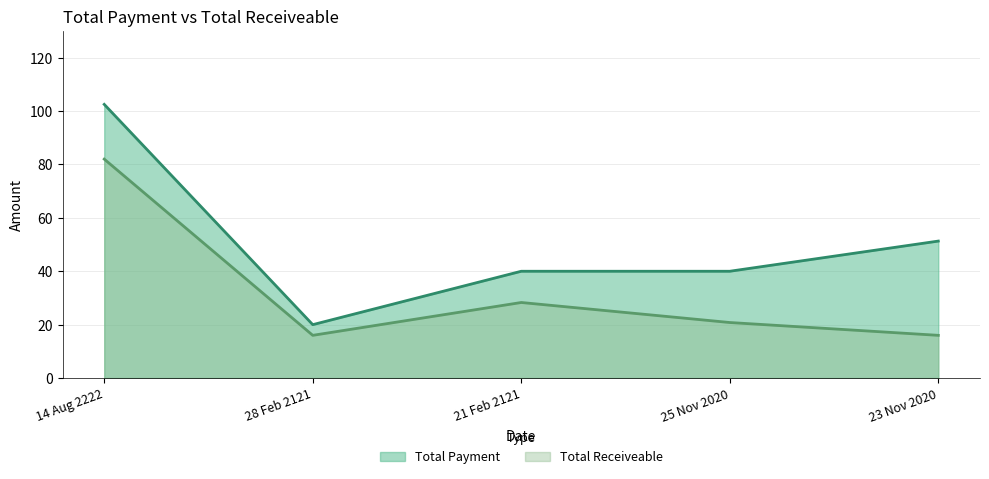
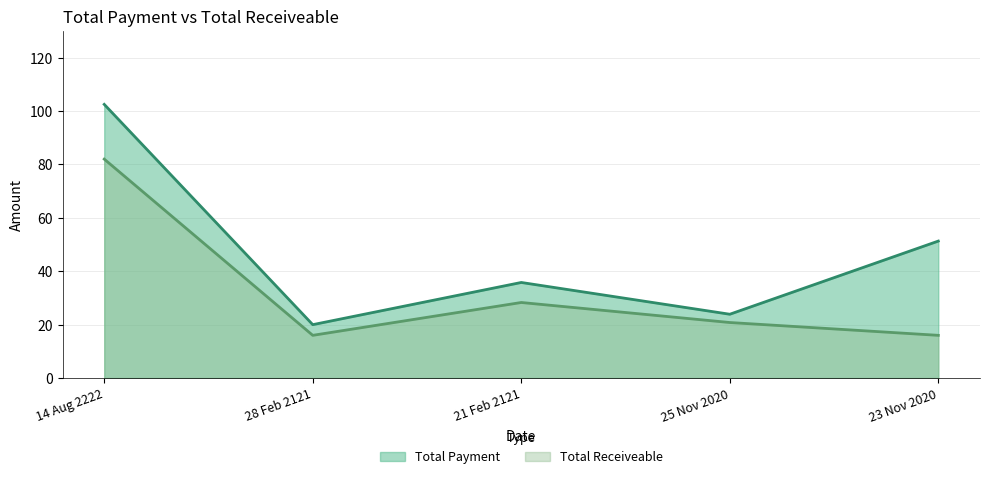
Total Payment, 21 Feb 2121: 40 -> 36
Total Payment, 25 Nov 2020: 40 -> 24
